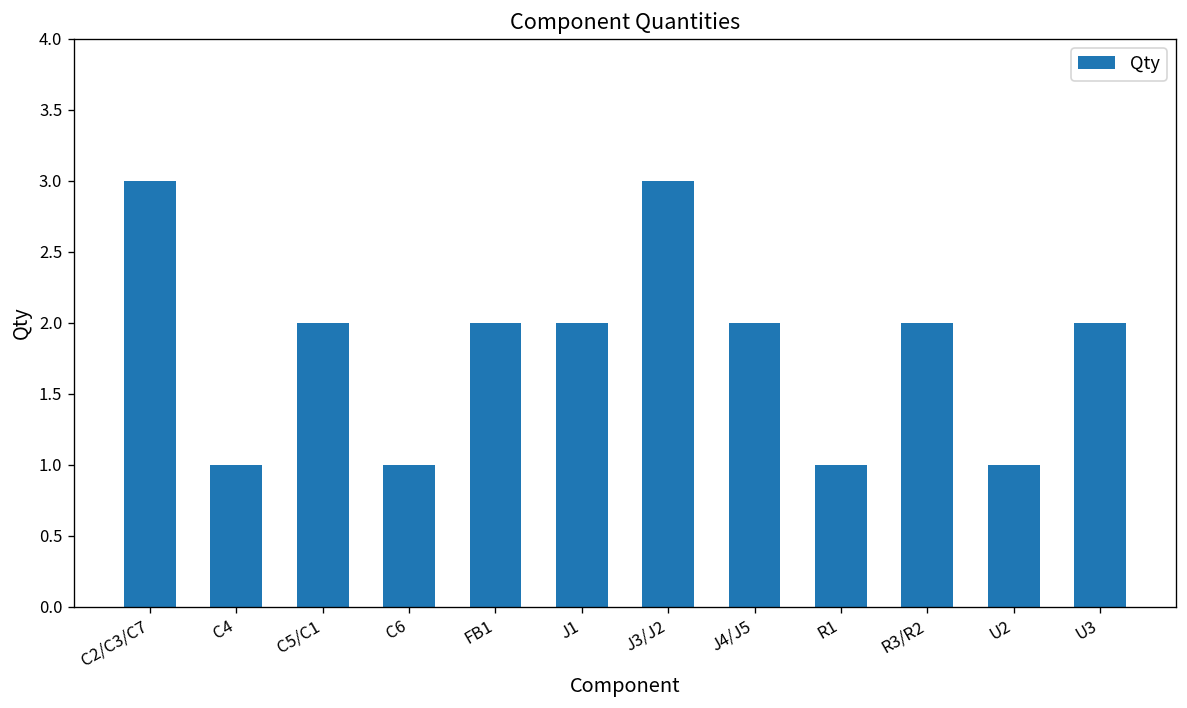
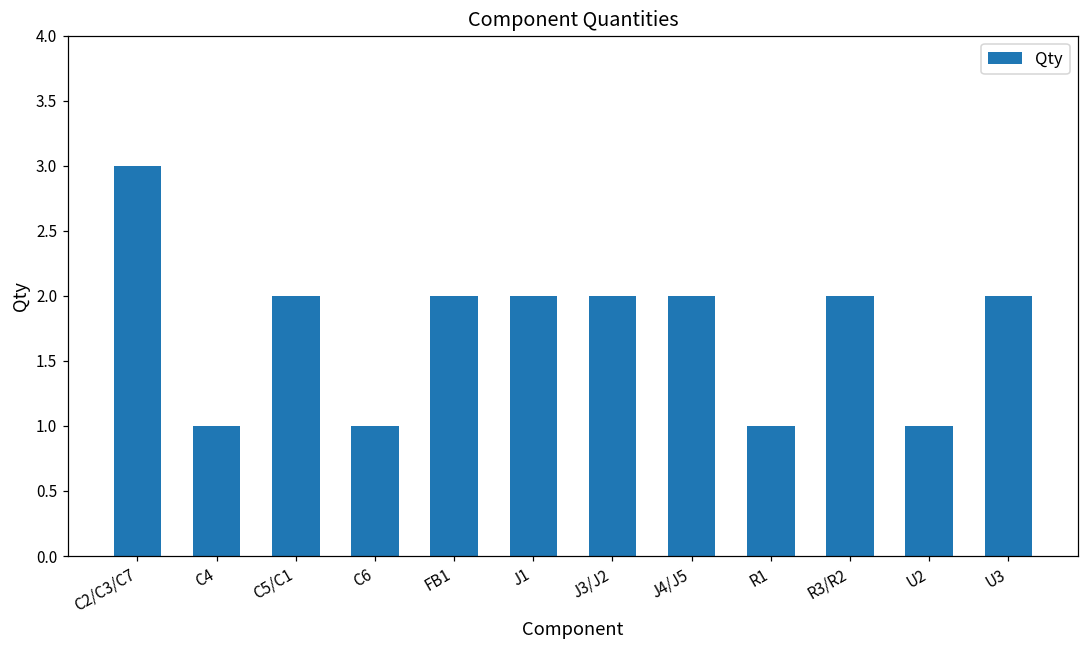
J3/J2: 3 -> 2
